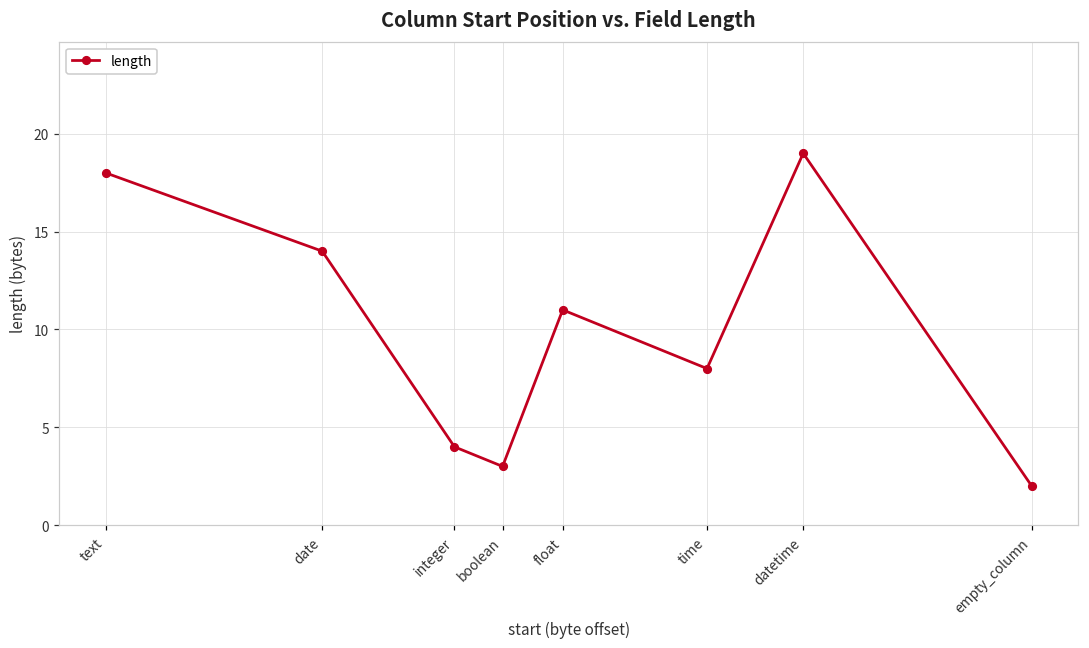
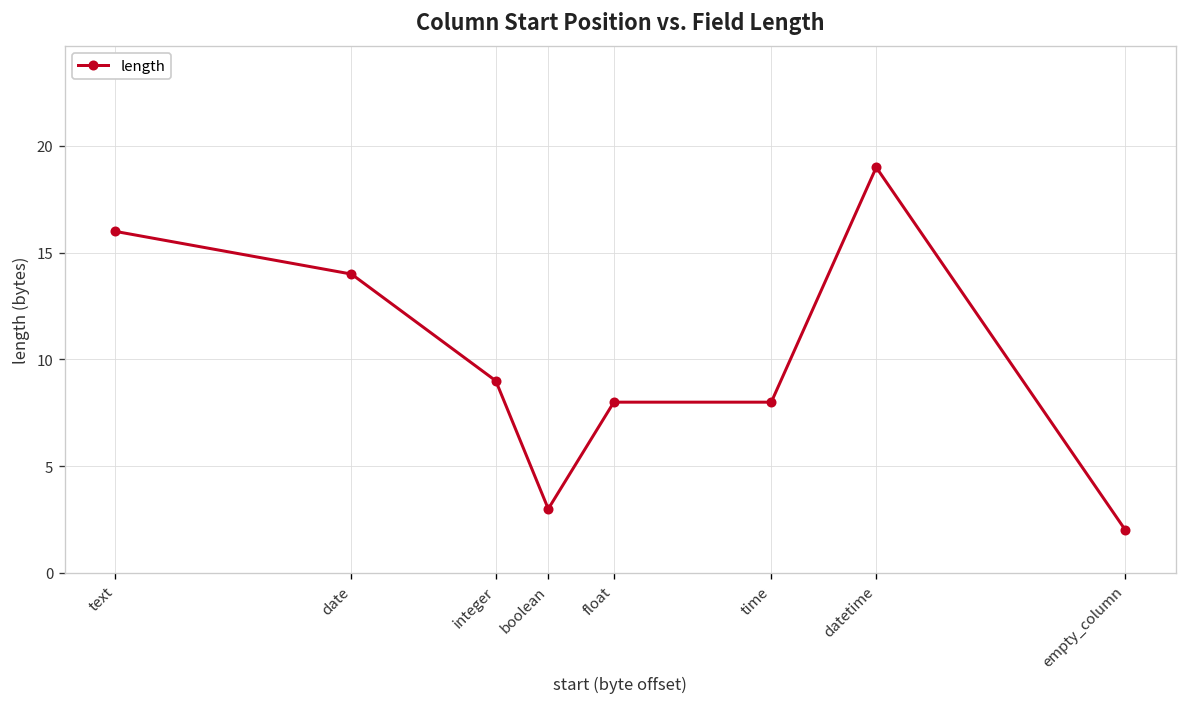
text: 18 -> 16
integer: 4 -> 9
float: 11 -> 8
